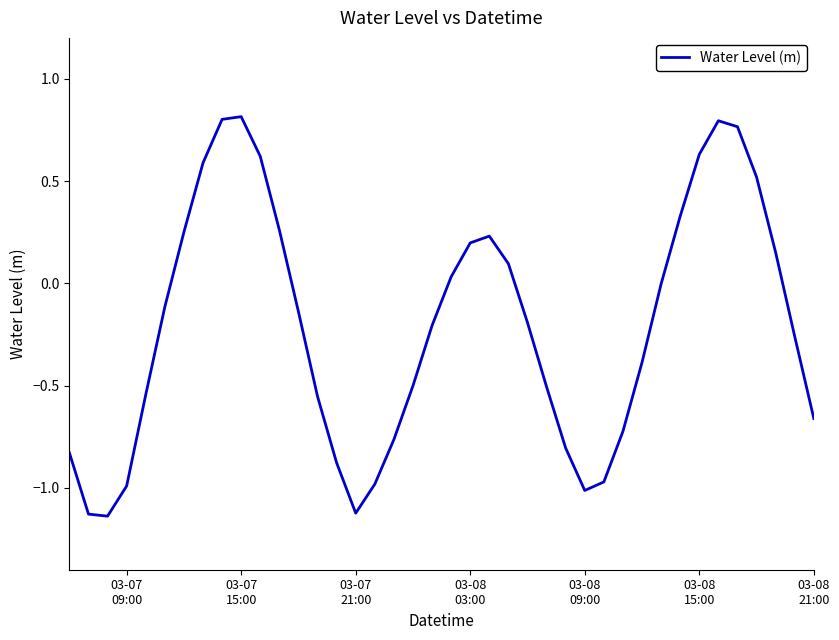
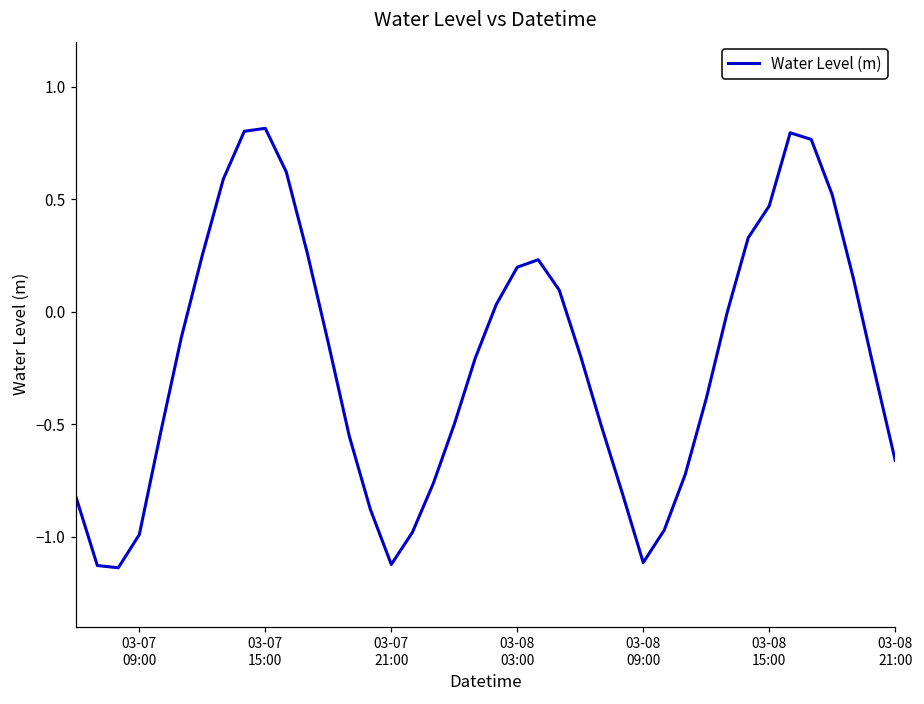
03-08 09:00: -1.01 -> -1.12
03-08 15:00: 0.63 -> 0.47
